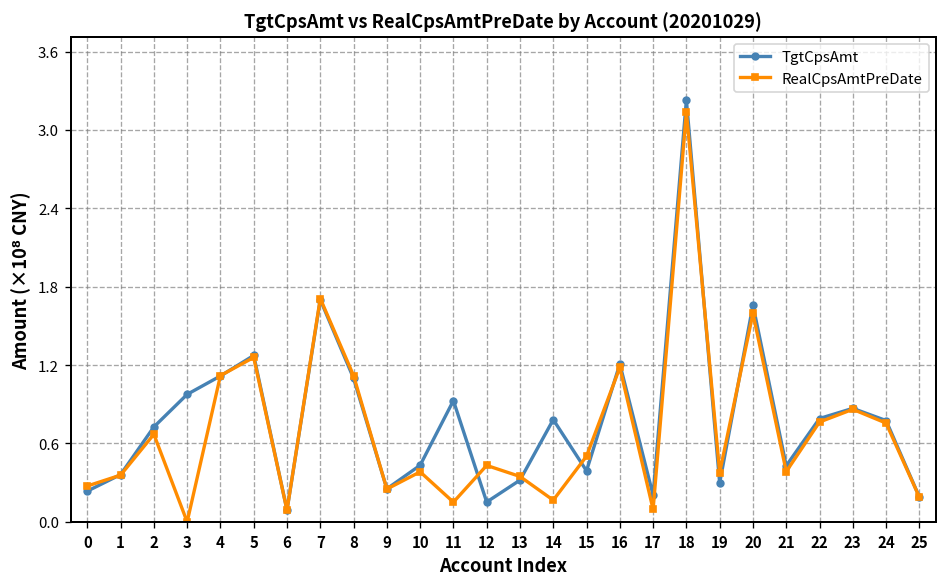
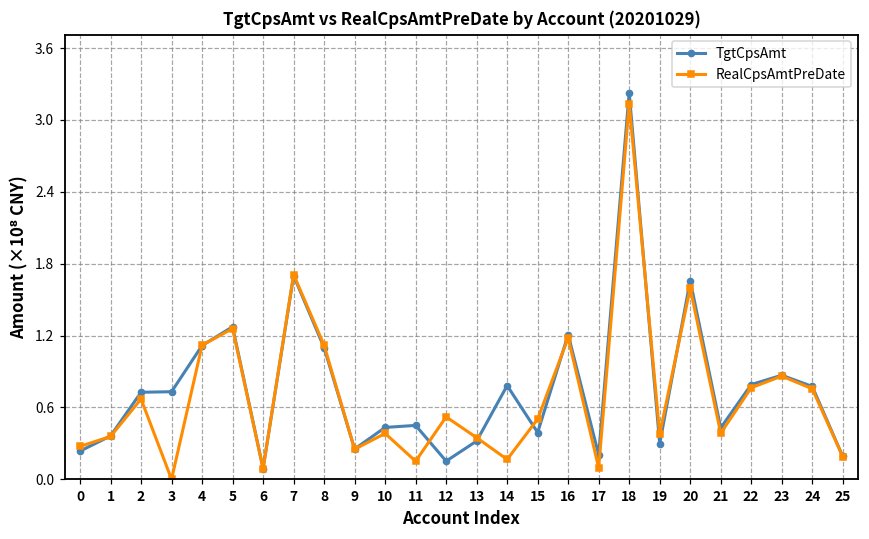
TgtCpsAmt, 3: 0.98 -> 0.73
TgtCpsAmt, 11: 0.93 -> 0.45
RealCpsAmtPreDate, 12: 0.43 -> 0.52
